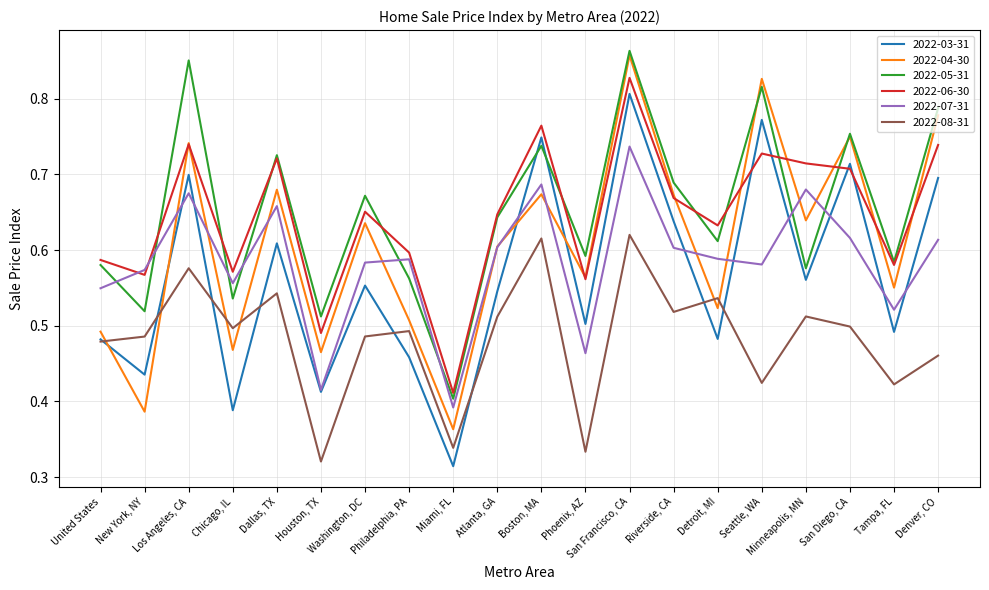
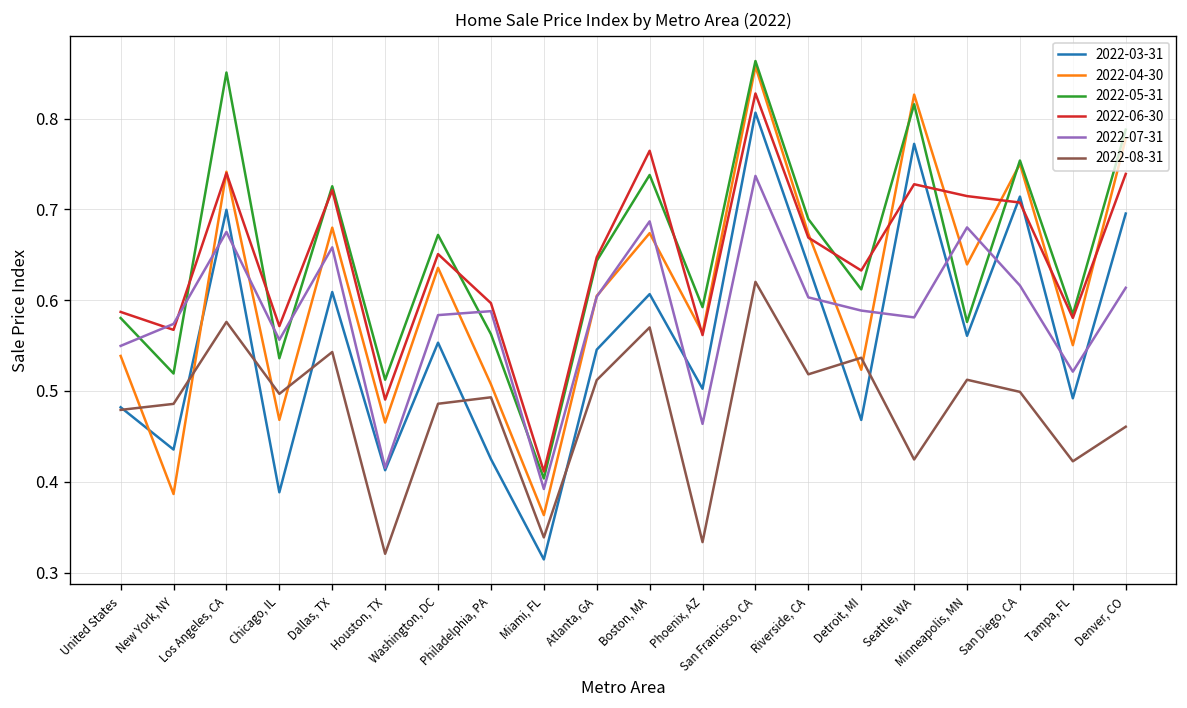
2022-04-30, United States: 0.49 -> 0.54
2022-03-31, Philadelphia, PA: 0.46 -> 0.43
2022-03-31, Boston, MA: 0.75 -> 0.61
2022-08-31, Boston, MA: 0.62 -> 0.57
2022-03-31, Detroit, MI: 0.48 -> 0.47
